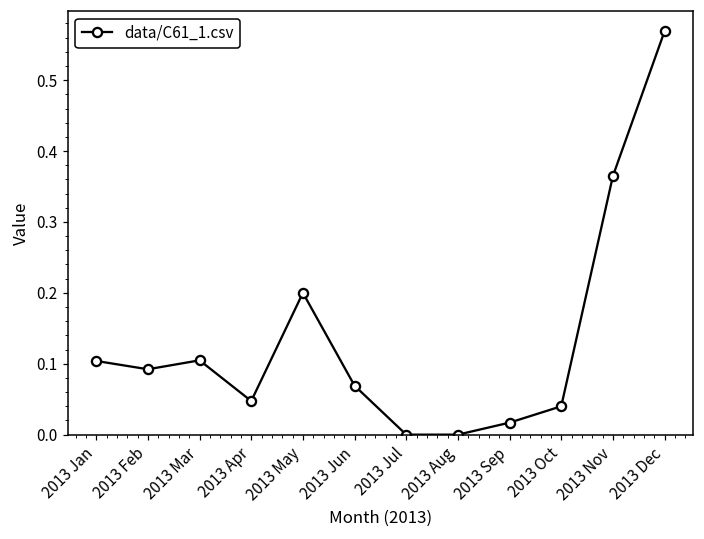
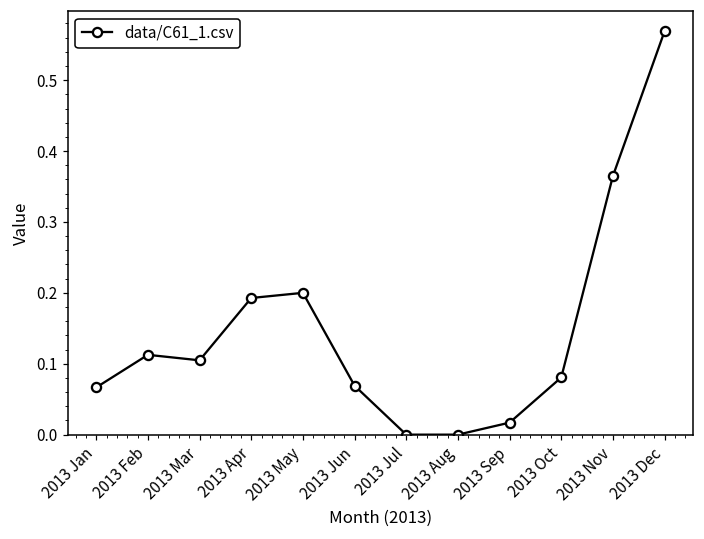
2013 Jan: 0.10 -> 0.07
2013 Feb: 0.09 -> 0.11
2013 Apr: 0.05 -> 0.19
2013 Oct: 0.04 -> 0.08
